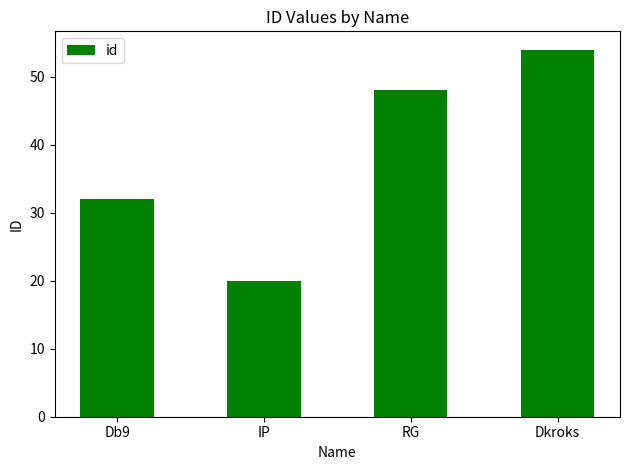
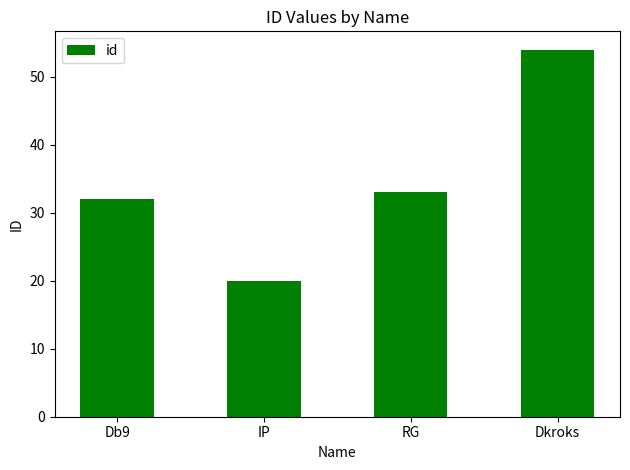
RG: 48 -> 33
